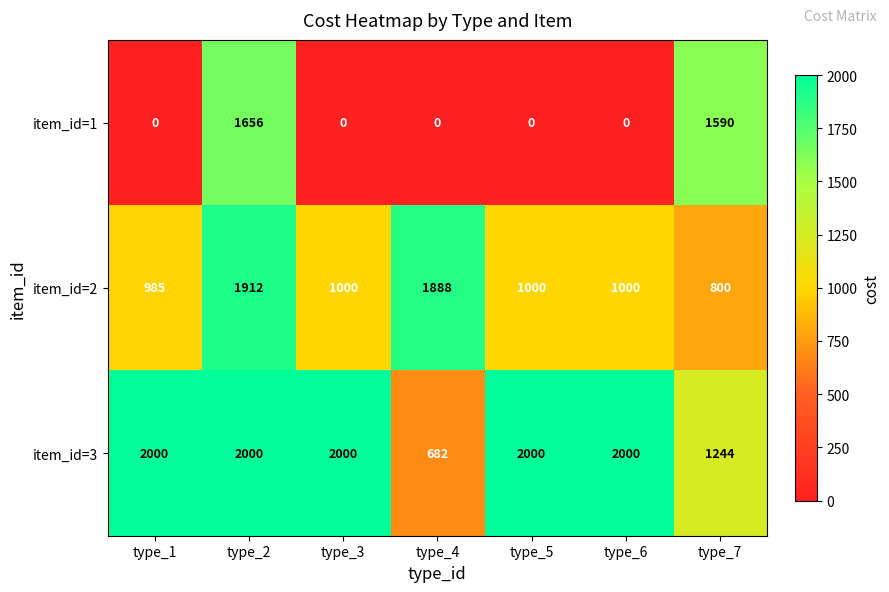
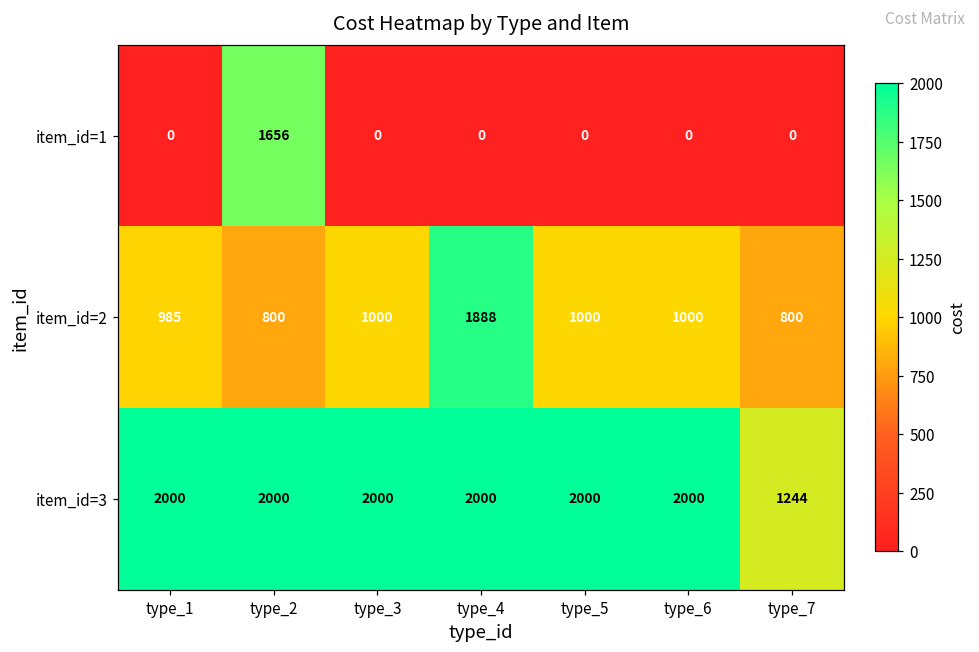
item_id=1, type_7: 1590 -> 0
item_id=2, type_2: 1912 -> 800
item_id=3, type_4: 682 -> 2000
